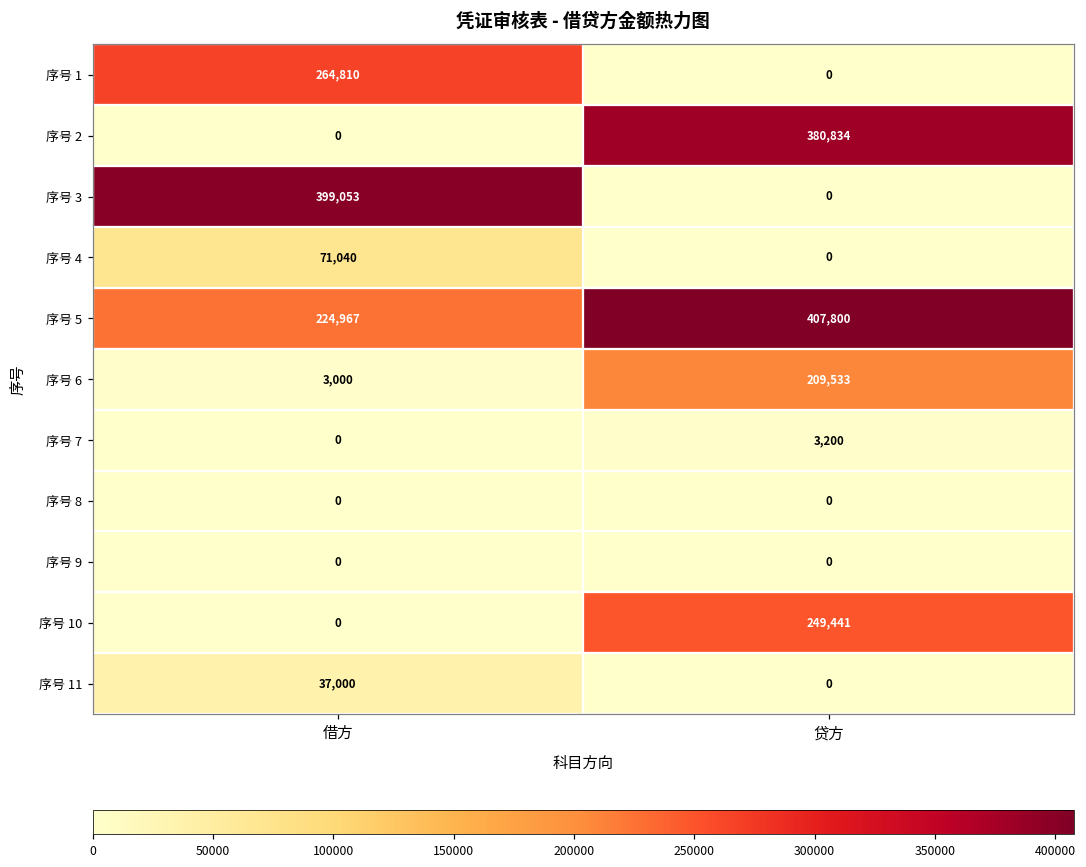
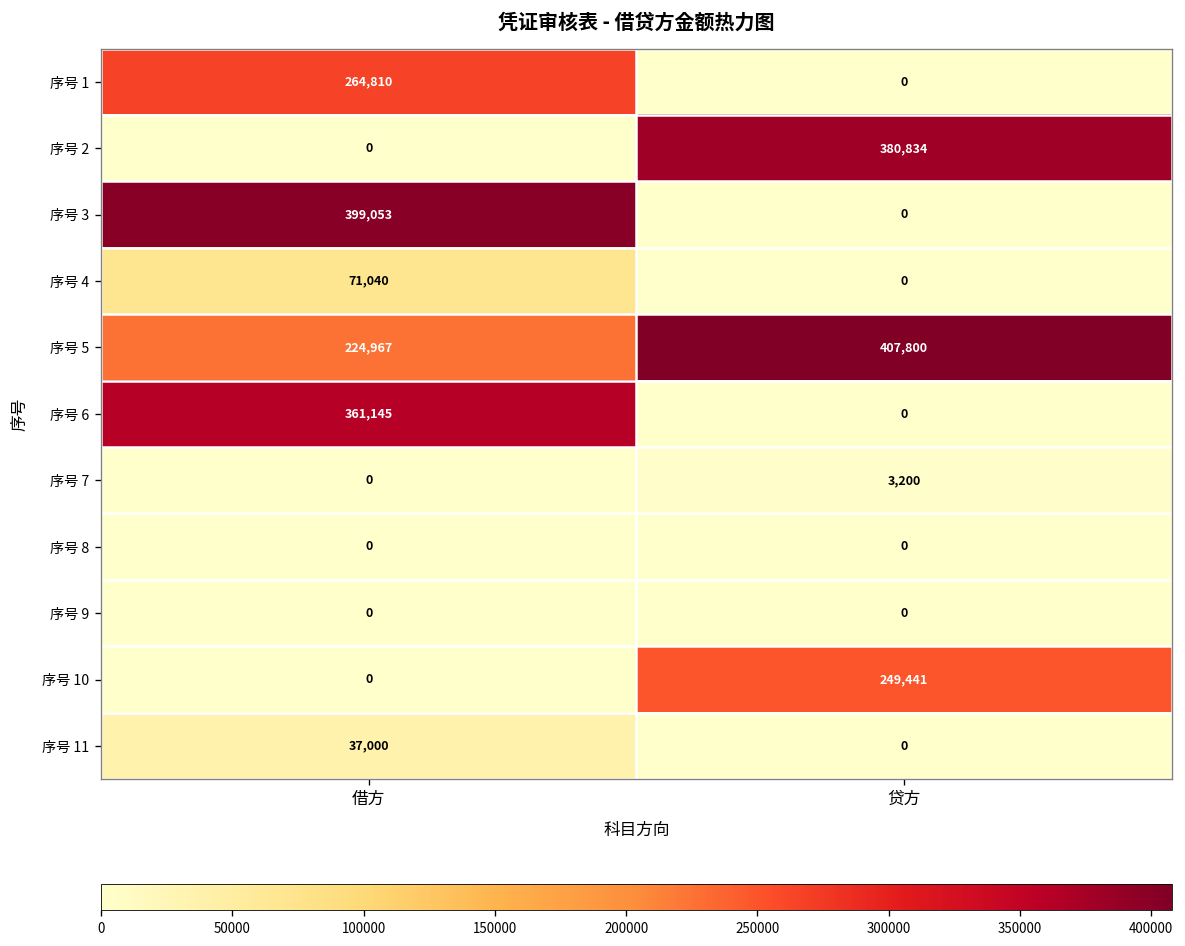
序号 6, 借方: 3,000 -> 361,145
序号 6, 贷方: 209,533 -> 0
